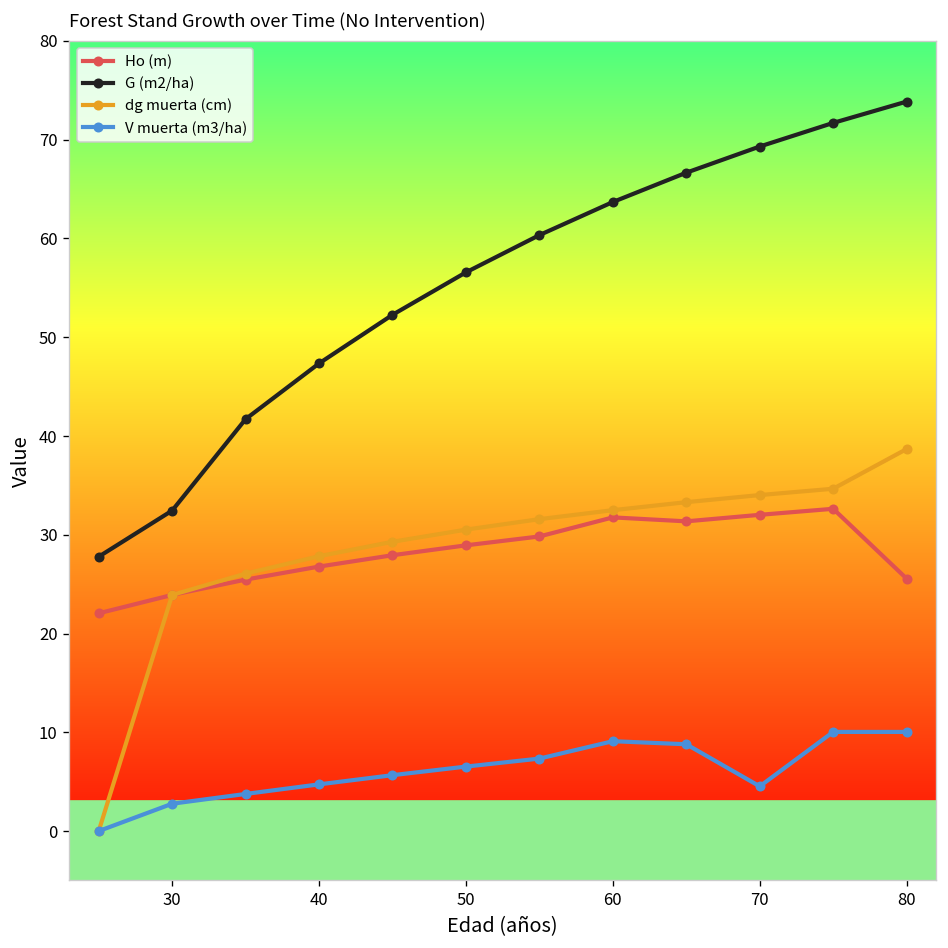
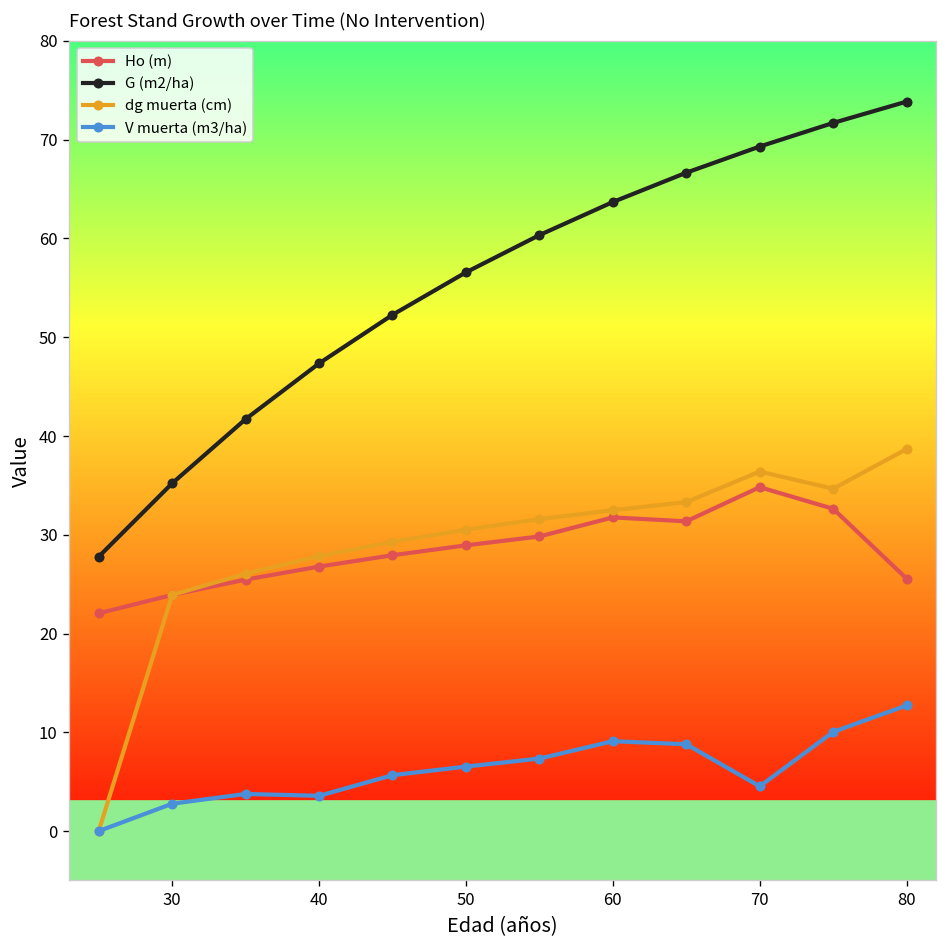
G (m2/ha), 30: 32 -> 35
V muerta (m3/ha), 40: 5 -> 4
Ho (m), 70: 32 -> 35
dg muerta (cm), 70: 34 -> 36
V muerta (m3/ha), 80: 10 -> 13
